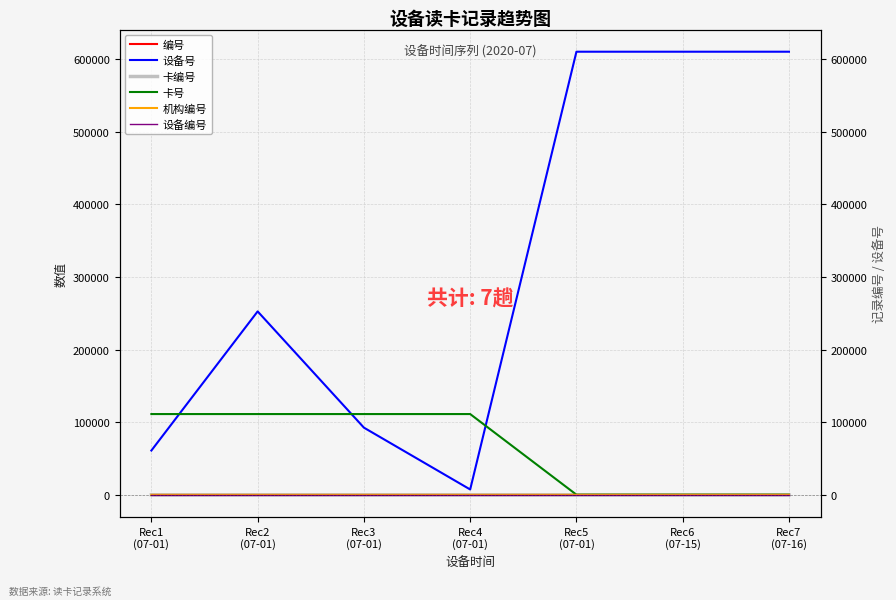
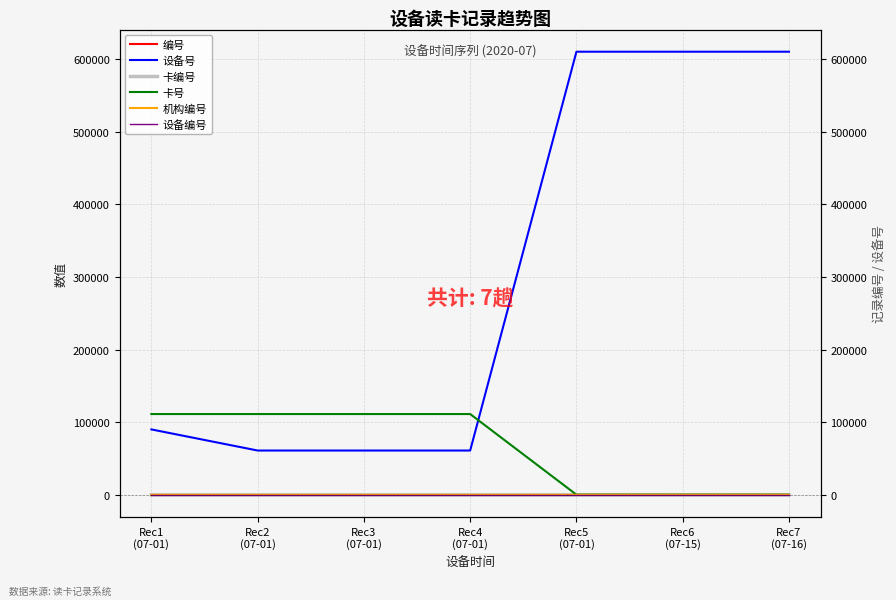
设备号, Rec1 (07-01): 60000 -> 90000
设备号, Rec2 (07-01): 250000 -> 60000
设备号, Rec3 (07-01): 90000 -> 60000
设备号, Rec4 (07-01): 10000 -> 60000
